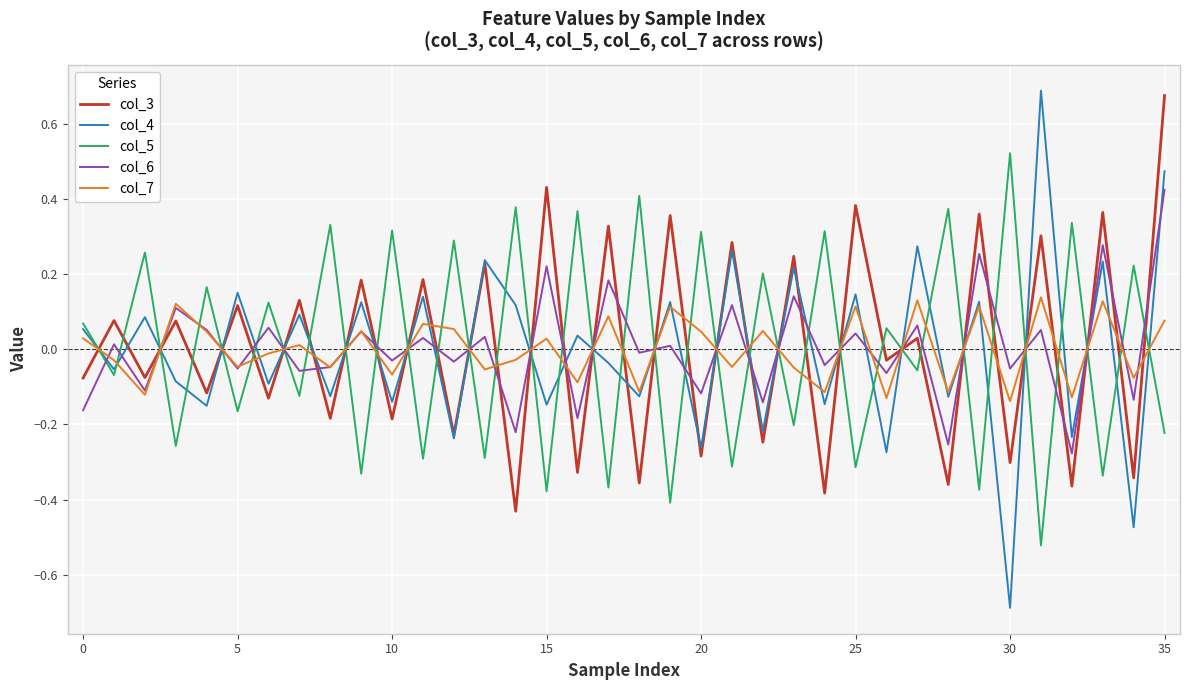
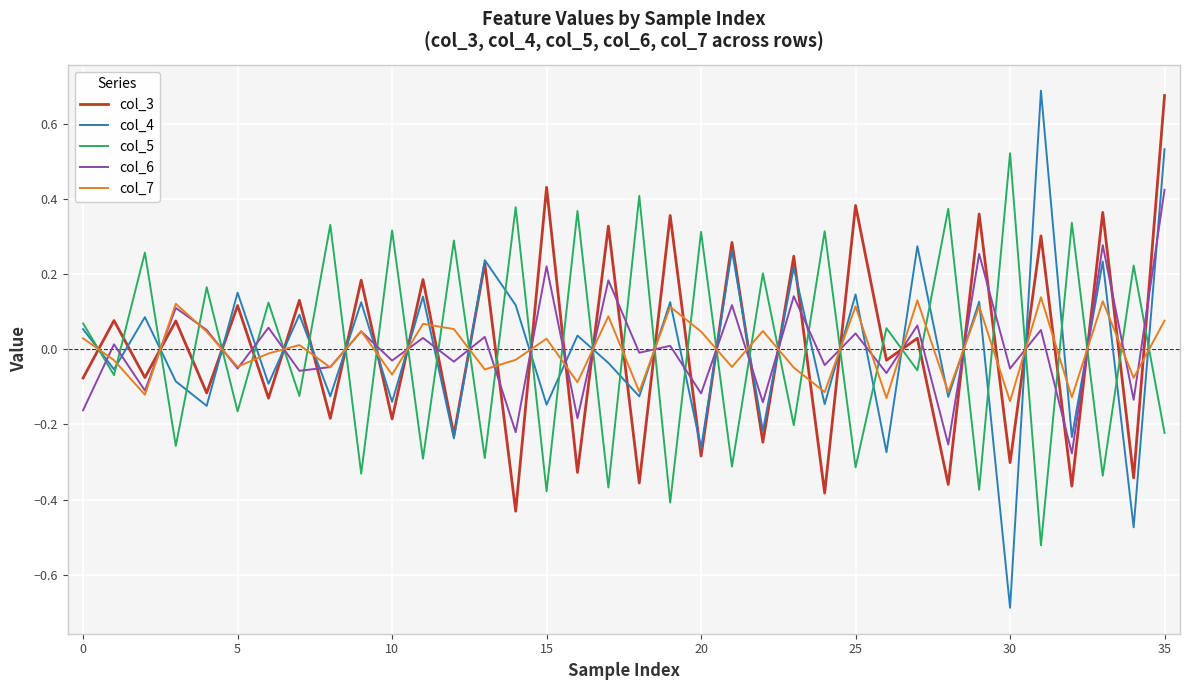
col_4, 35: 0.47 -> 0.53
